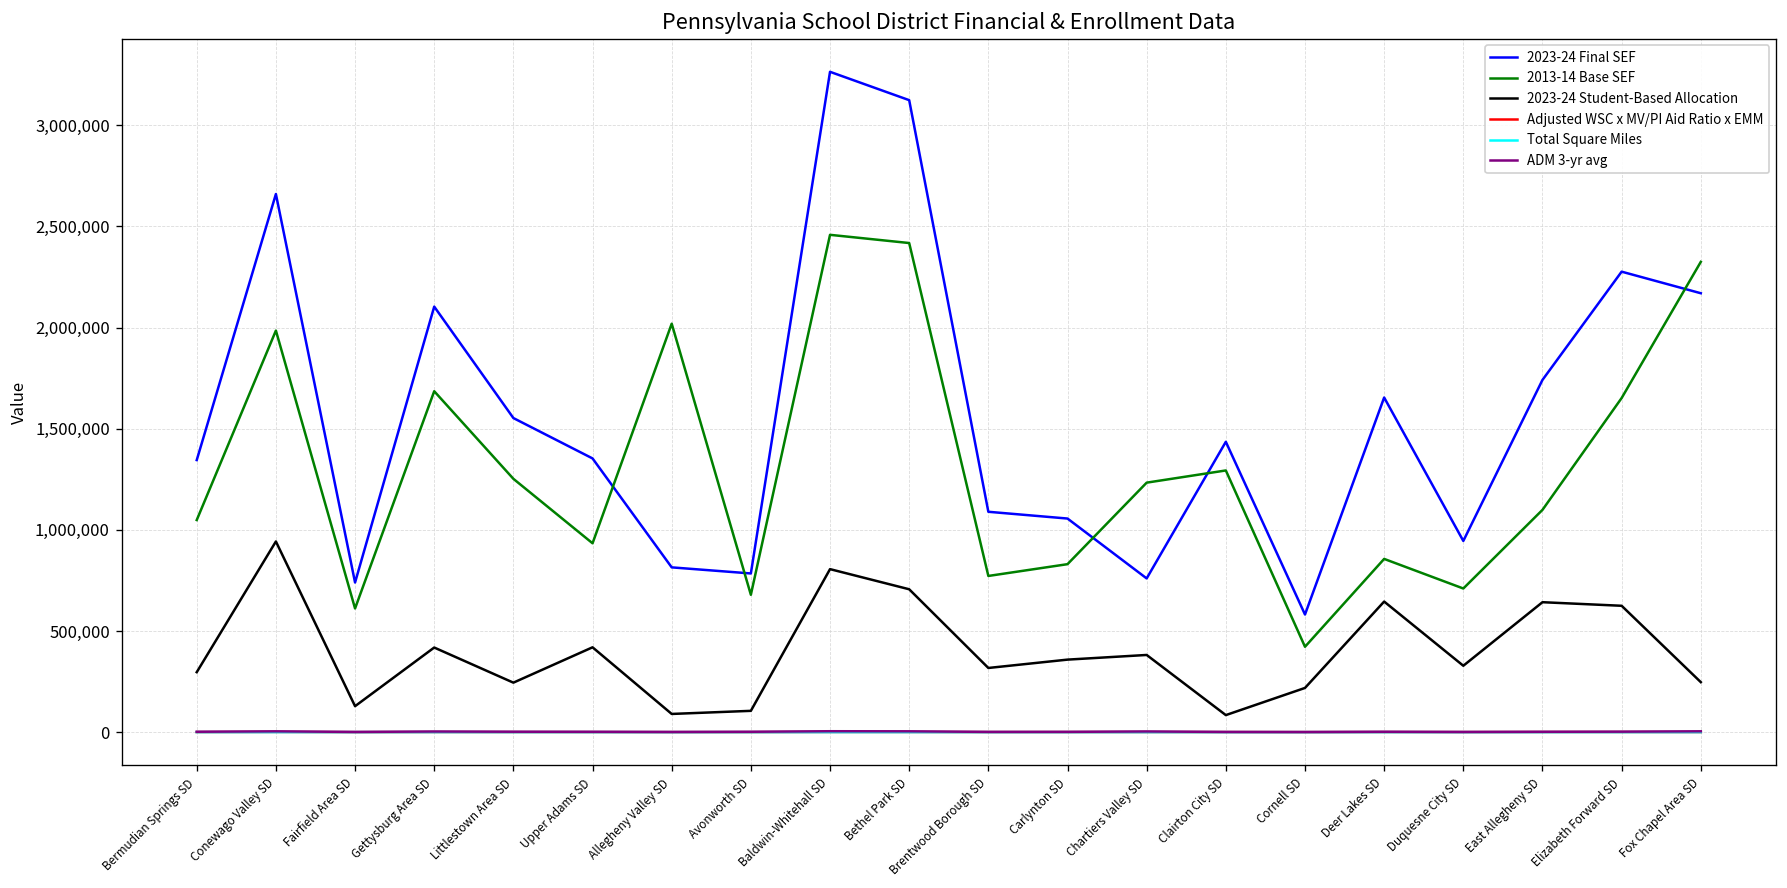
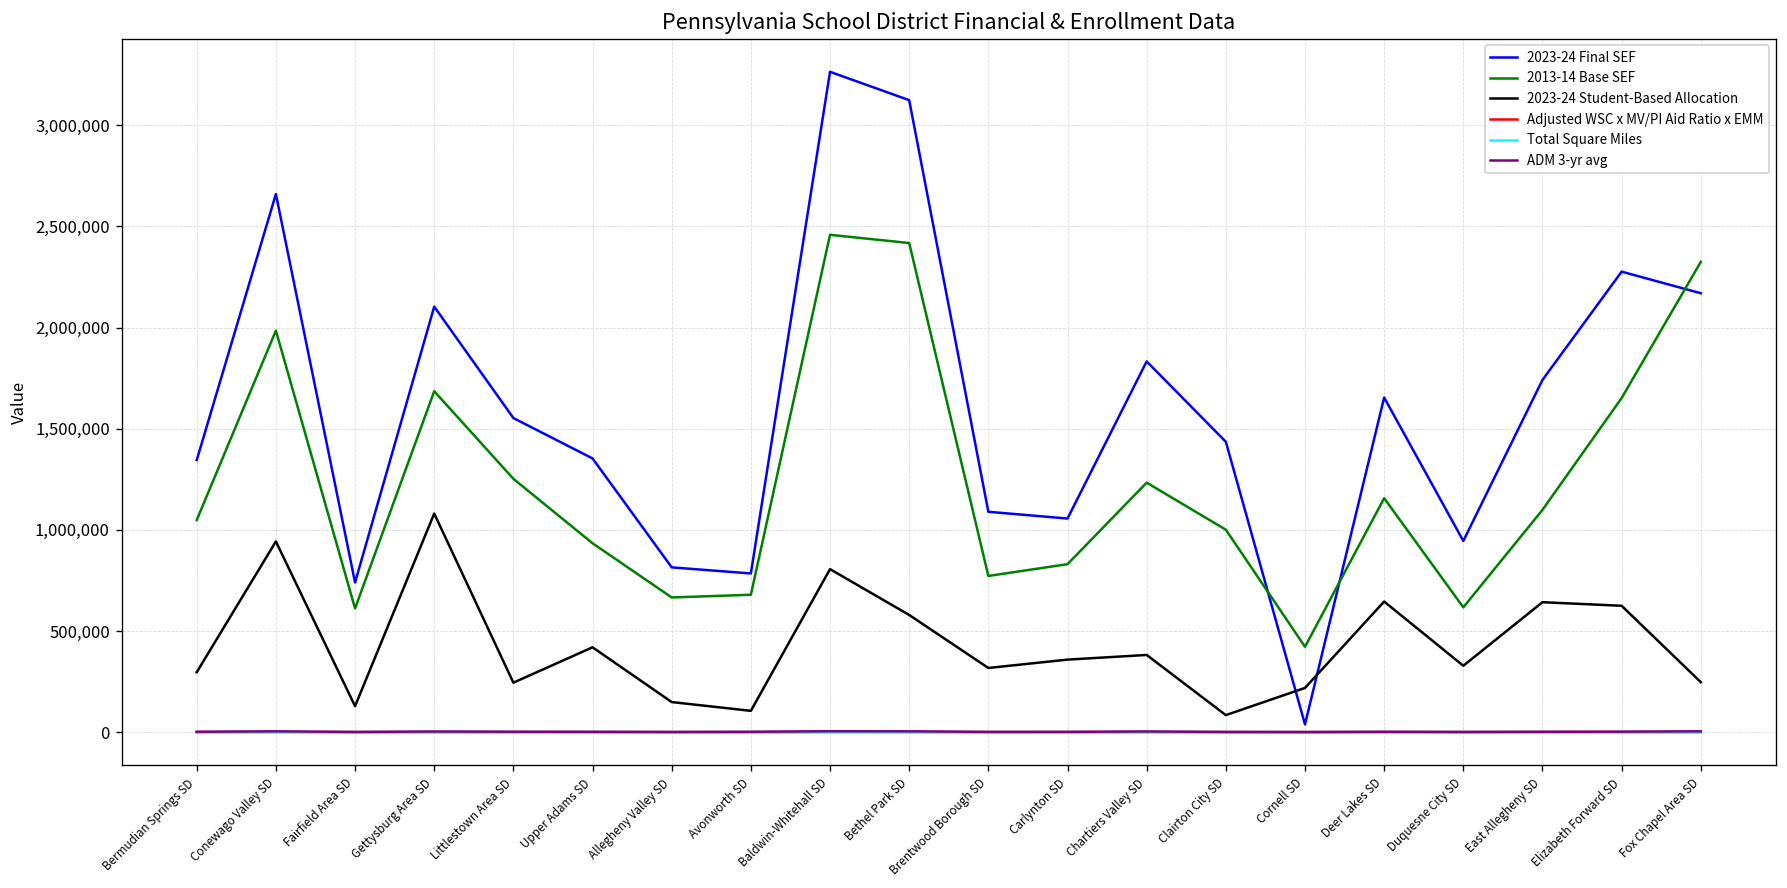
2023-24 Student-Based Allocation, Gettysburg Area SD: 420,000 -> 1,080,000
2013-14 Base SEF, Allegheny Valley SD: 2,020,000 -> 670,000
2023-24 Student-Based Allocation, Allegheny Valley SD: 90,000 -> 150,000
2023-24 Student-Based Allocation, Bethel Park SD: 710,000 -> 580,000
2023-24 Final SEF, Chartiers Valley SD: 760,000 -> 1,830,000
2013-14 Base SEF, Clairton City SD: 1,290,000 -> 1,000,000
2023-24 Final SEF, Cornell SD: 580,000 -> 40,000
2013-14 Base SEF, Deer Lakes SD: 860,000 -> 1,160,000
2013-14 Base SEF, Duquesne City SD: 710,000 -> 620,000
